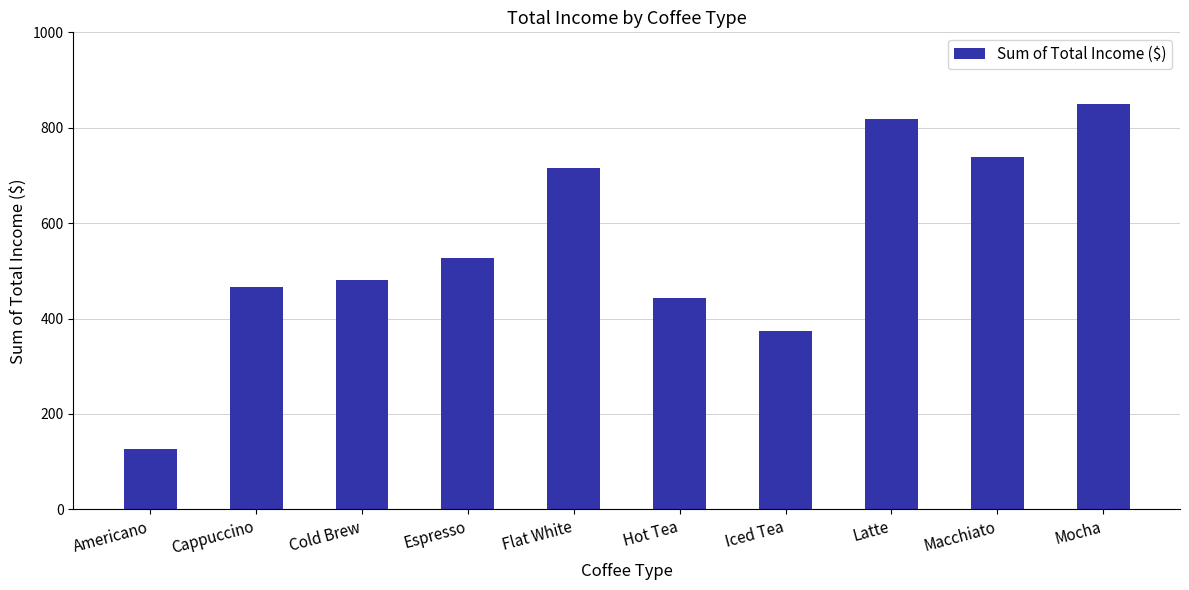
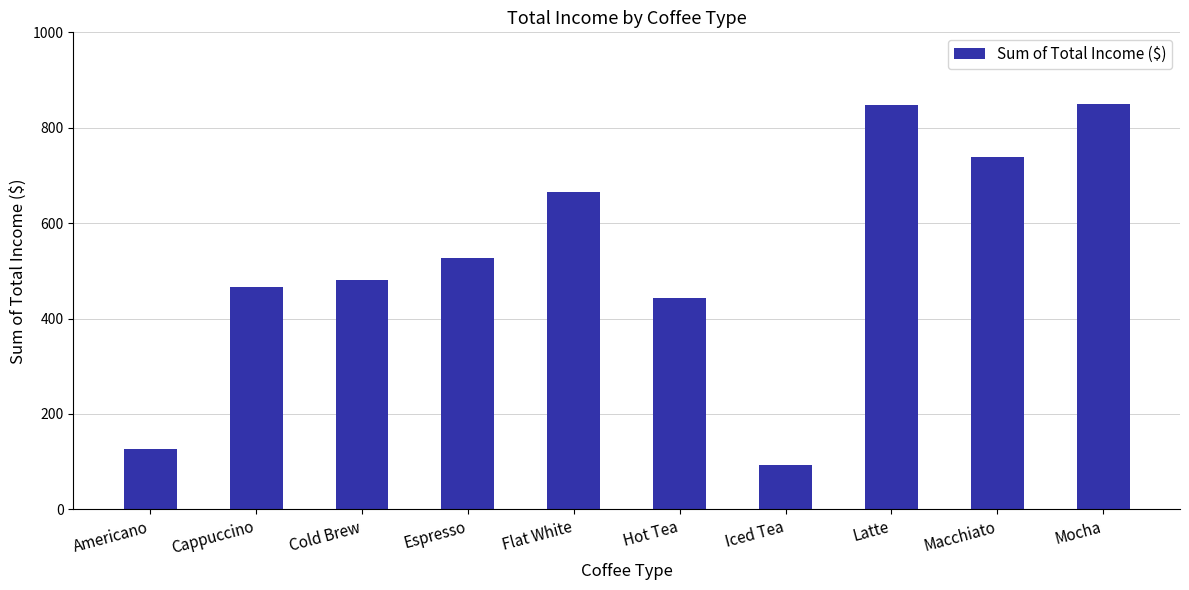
Flat White: 720 -> 670
Iced Tea: 370 -> 90
Latte: 820 -> 850
